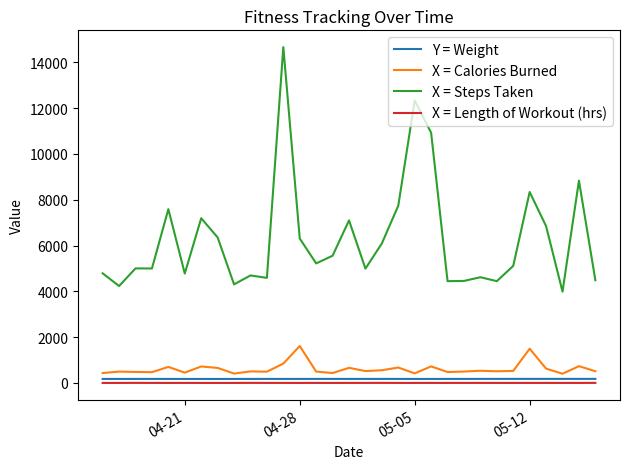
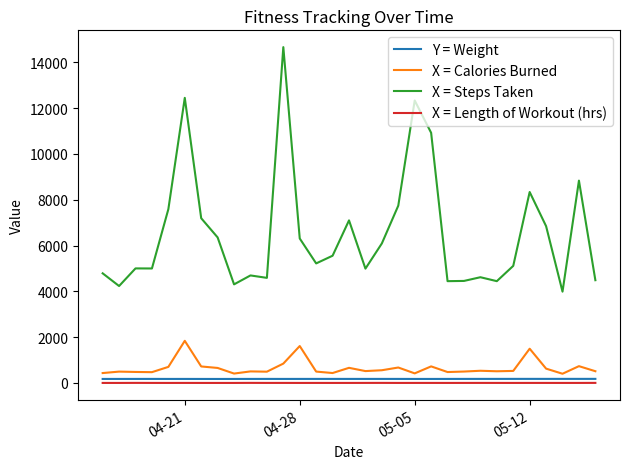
X = Calories Burned, 04-21: 500 -> 1800
X = Steps Taken, 04-21: 4800 -> 12400
